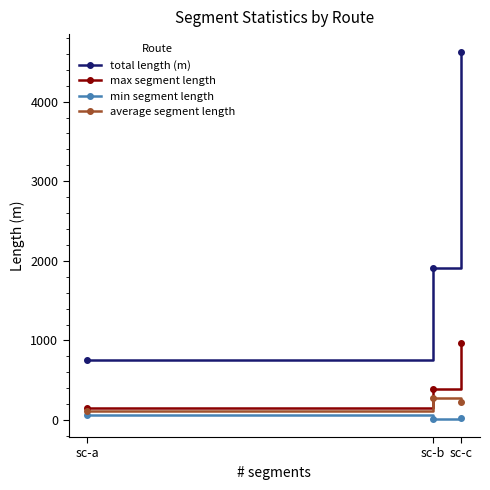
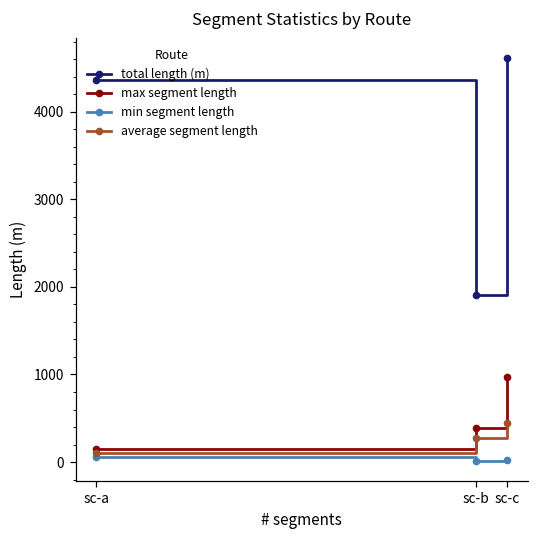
total length (m), sc-a: 800 -> 4400
average segment length, sc-c: 200 -> 400
